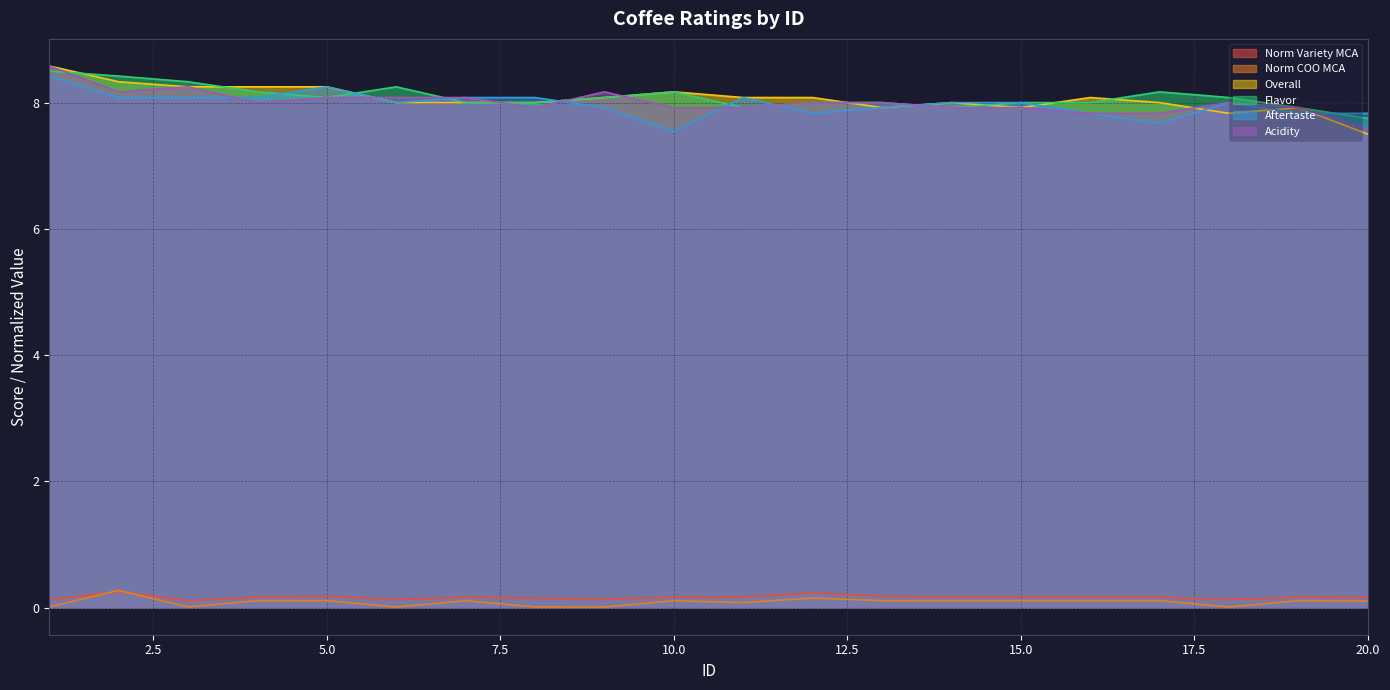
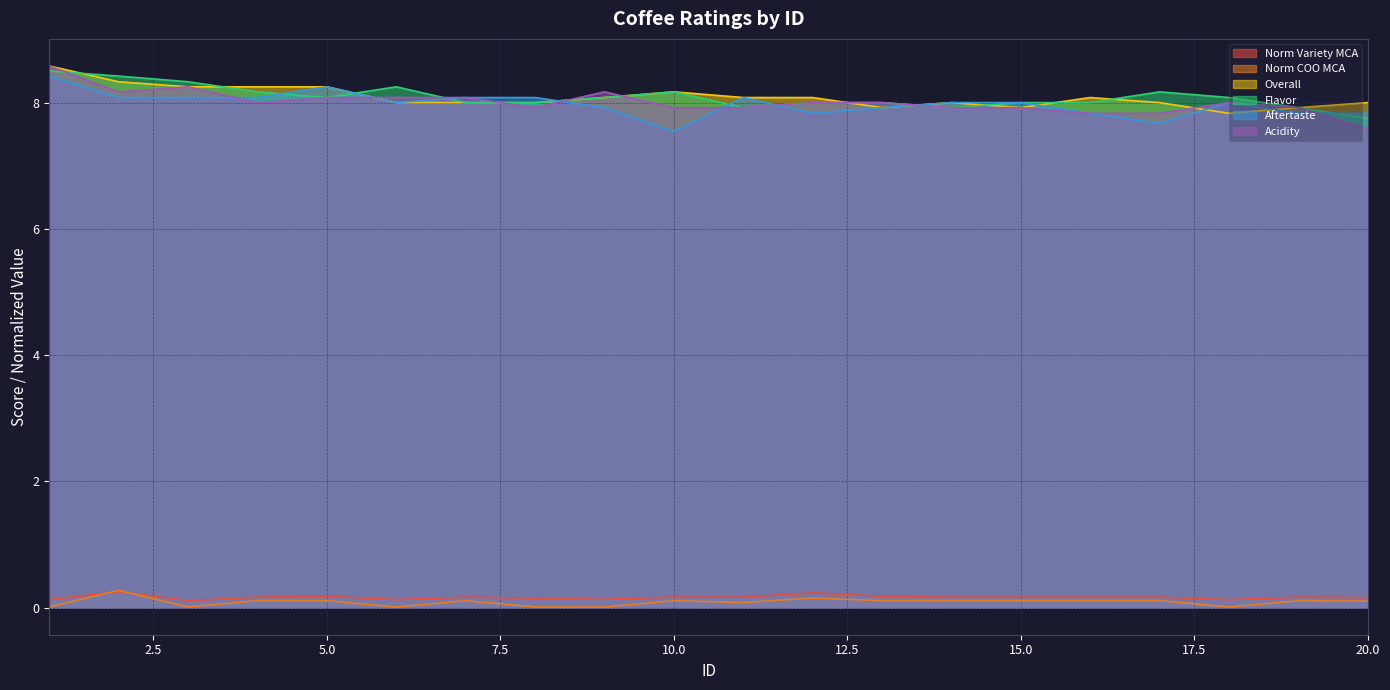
Overall, 20.0: 7.5 -> 8.0
